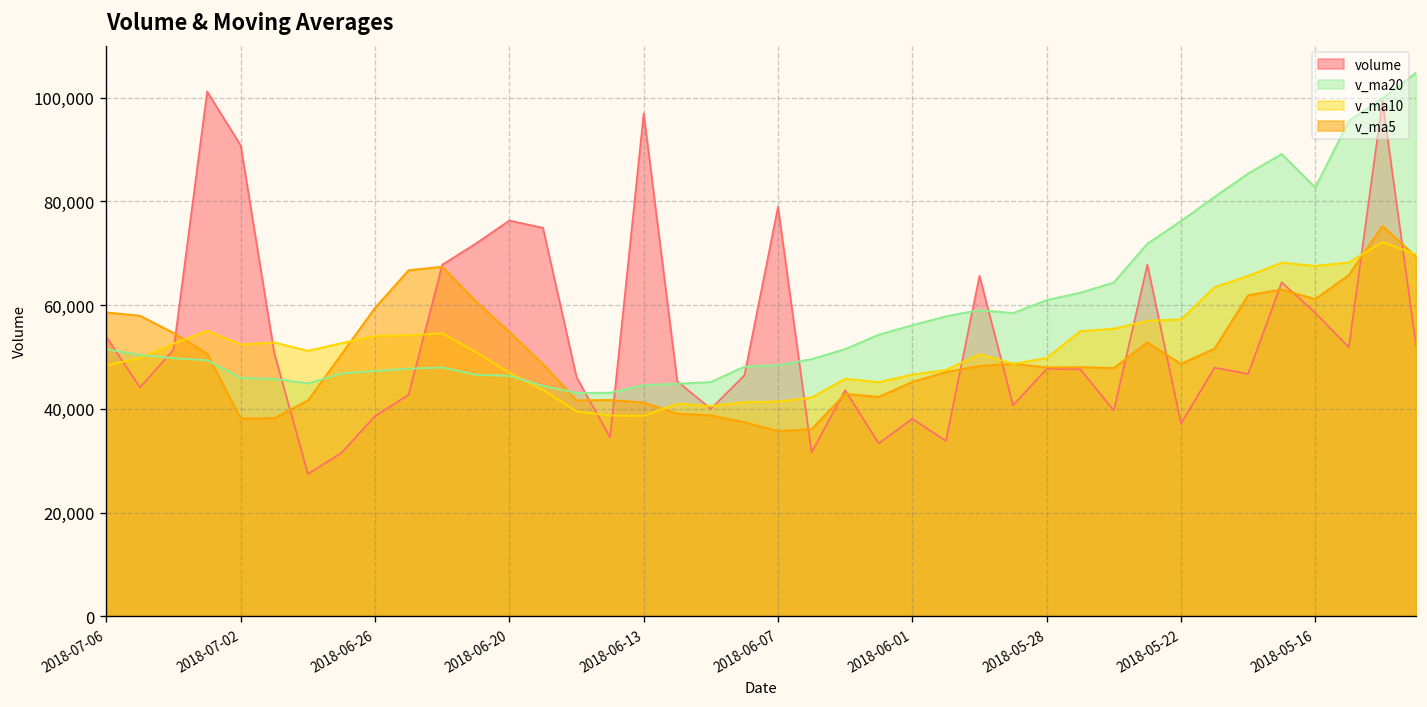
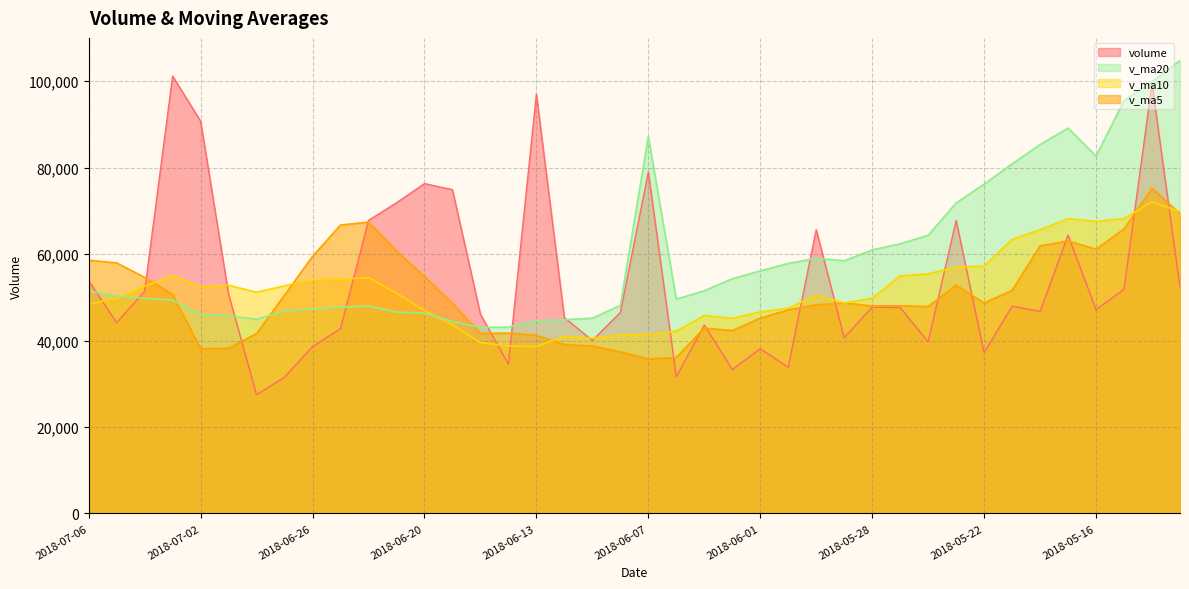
v_ma20, 2018-06-07: 48,000 -> 87,000
volume, 2018-05-16: 59,000 -> 47,000
